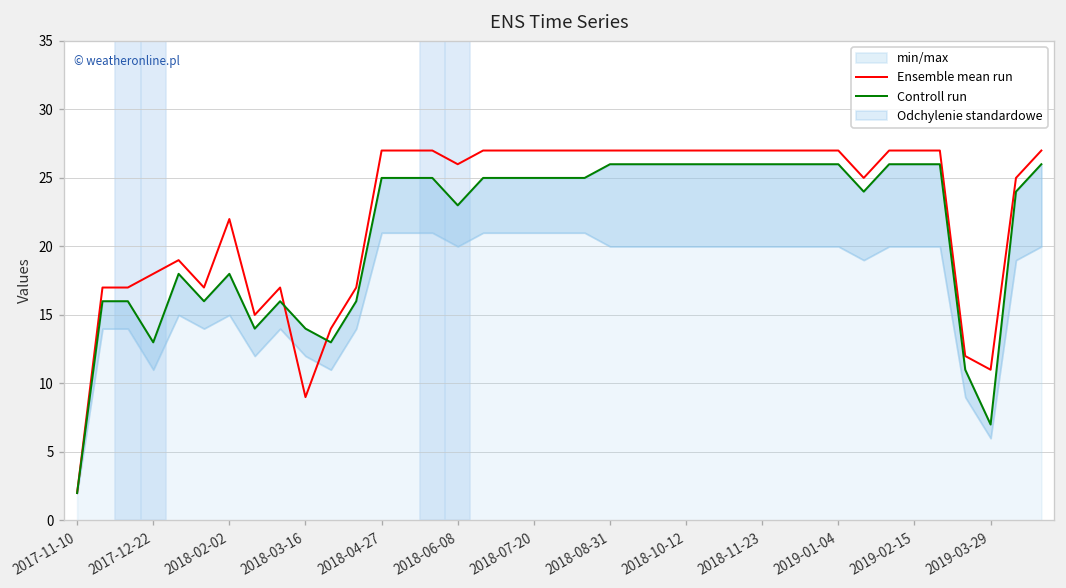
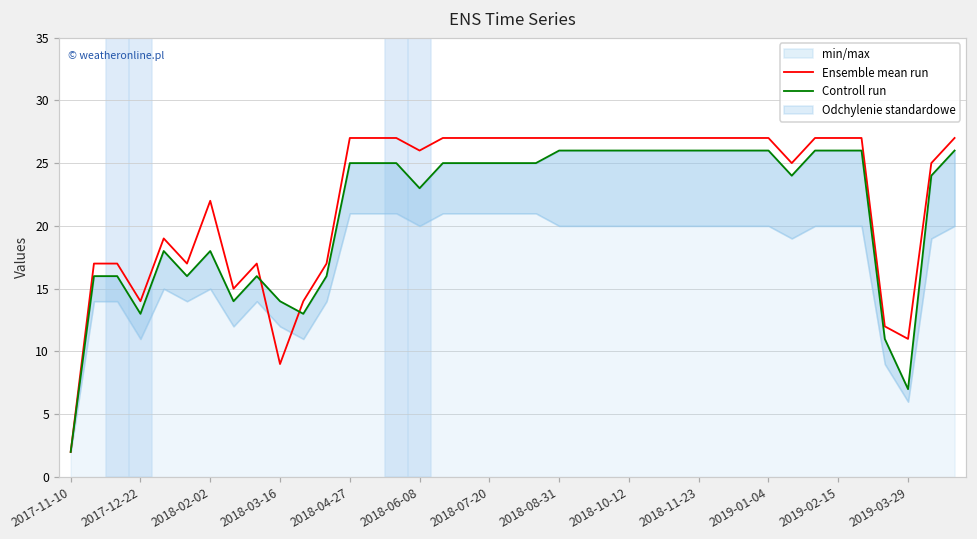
Ensemble mean run, 2017-12-22: 18 -> 14
